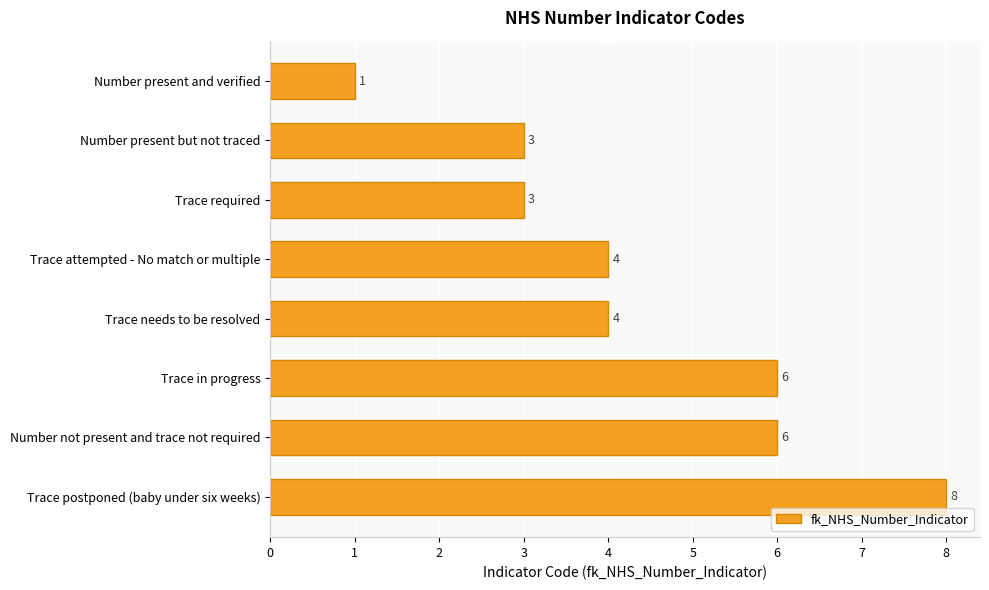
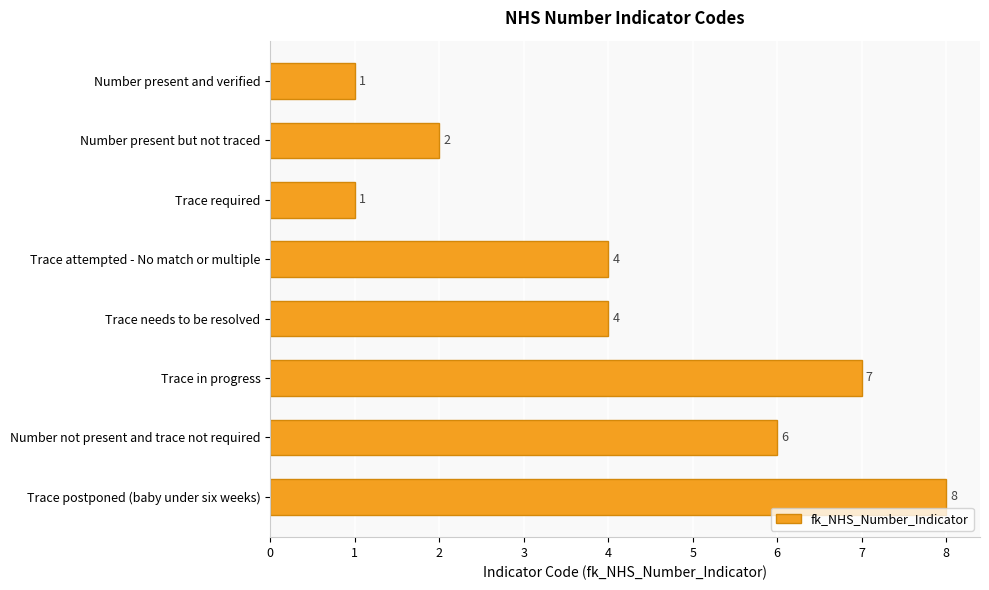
Number present but not traced: 3 -> 2
Trace required: 3 -> 1
Trace in progress: 6 -> 7
